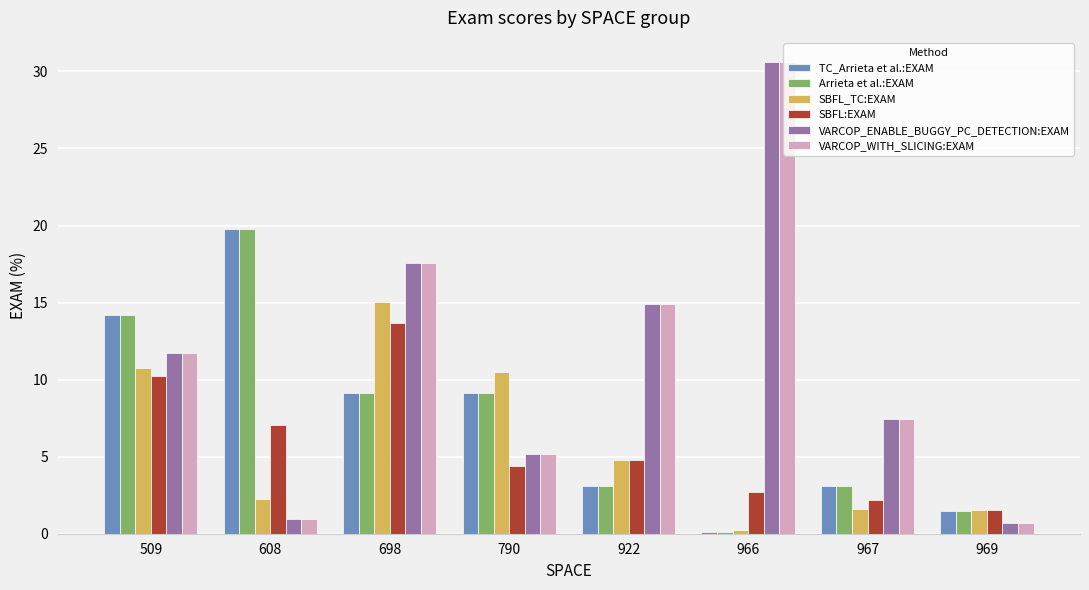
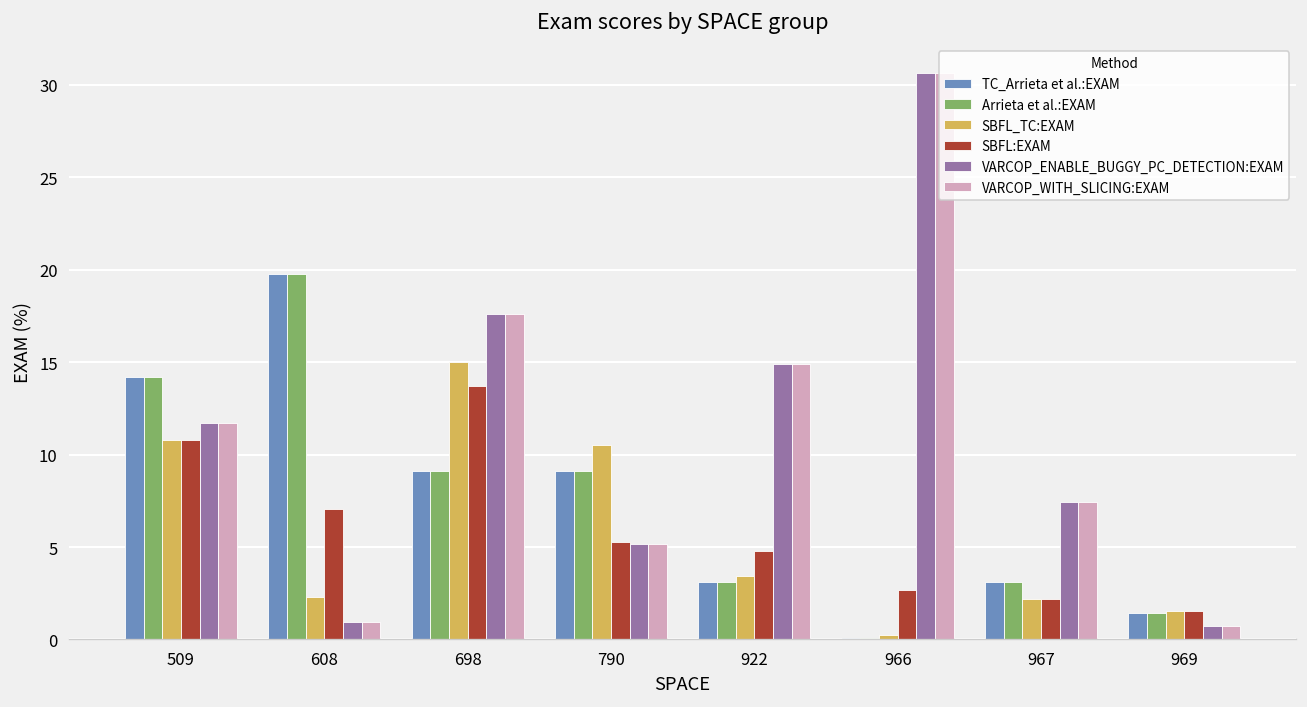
SBFL:EXAM, 509: 10.2 -> 10.8
SBFL:EXAM, 790: 4.4 -> 5.3
SBFL_TC:EXAM, 922: 4.8 -> 3.4
SBFL_TC:EXAM, 967: 1.6 -> 2.2
